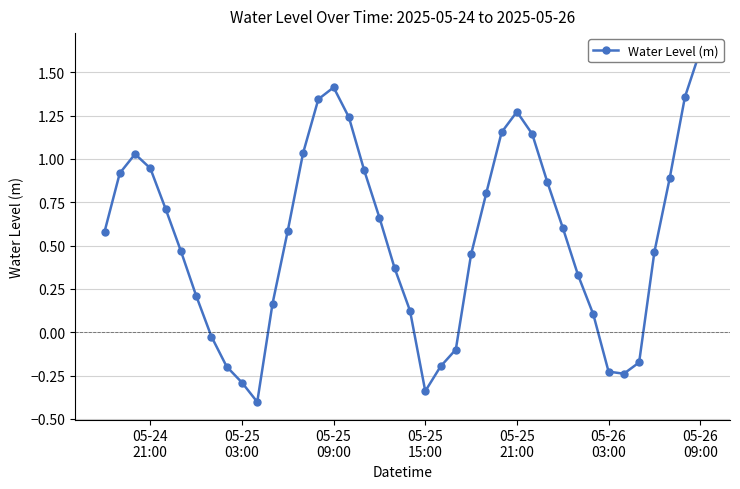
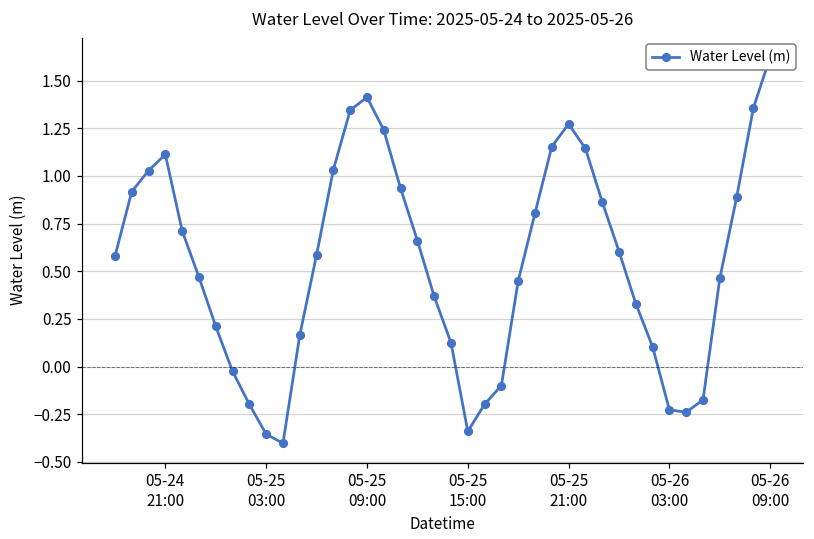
05-24 21:00: 0.95 -> 1.11
05-25 03:00: -0.29 -> -0.35
